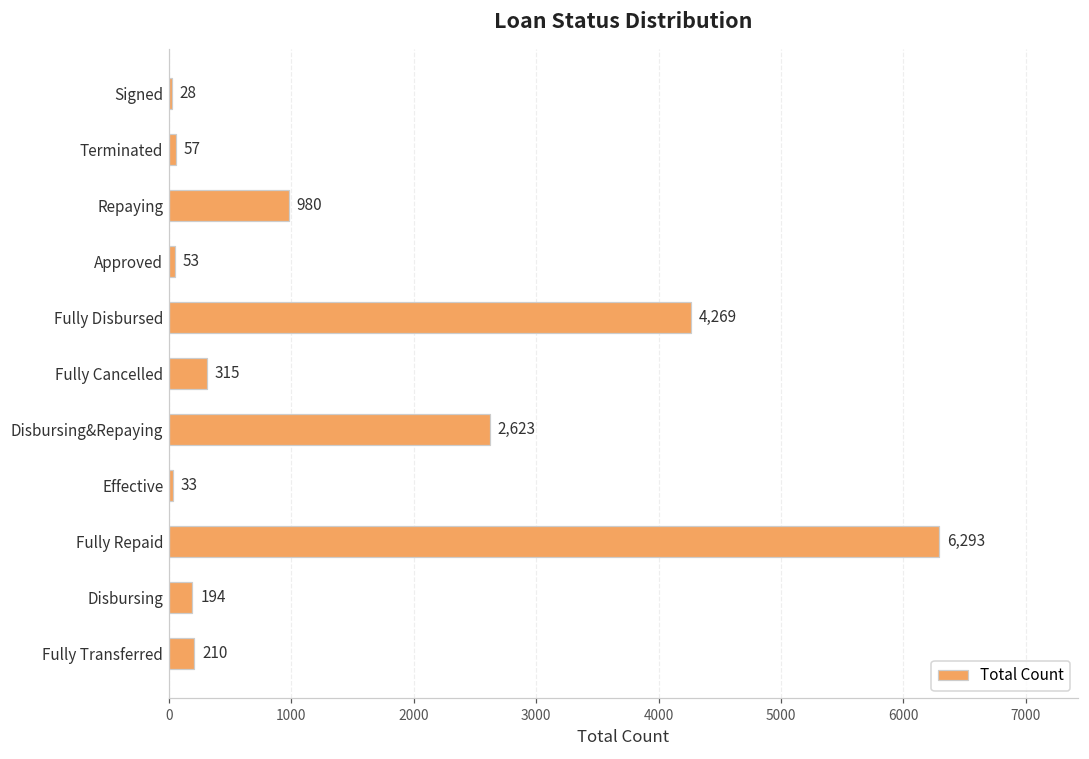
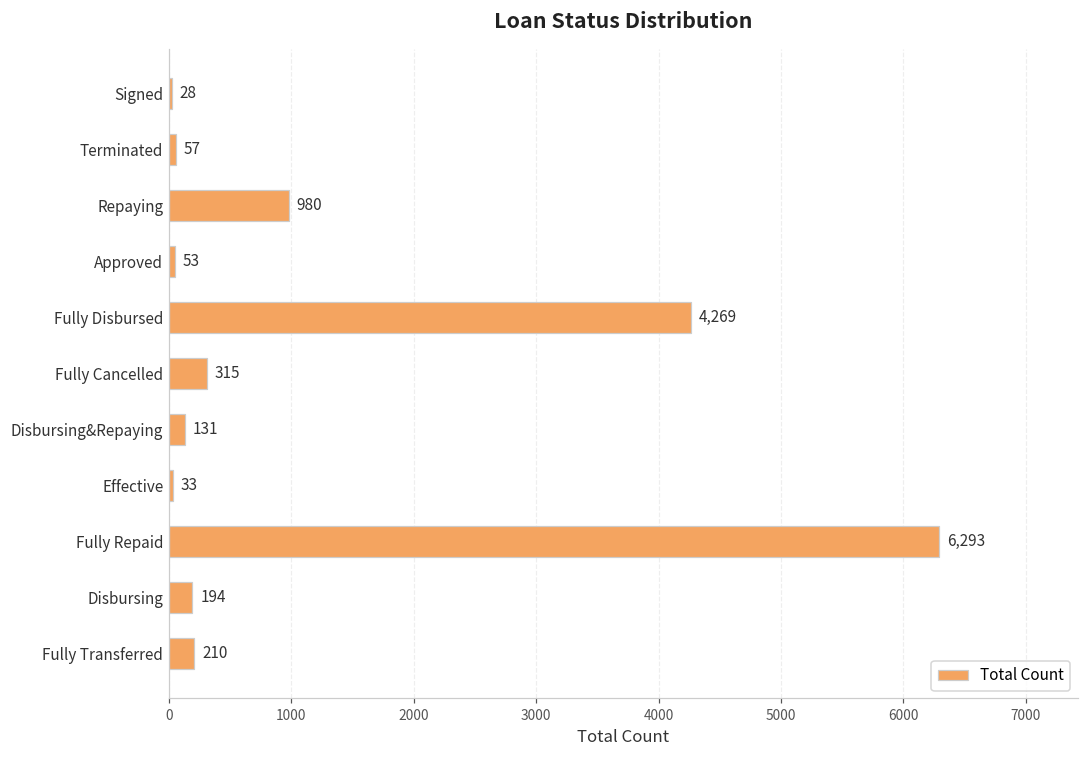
Disbursing&Repaying: 2,623 -> 131
